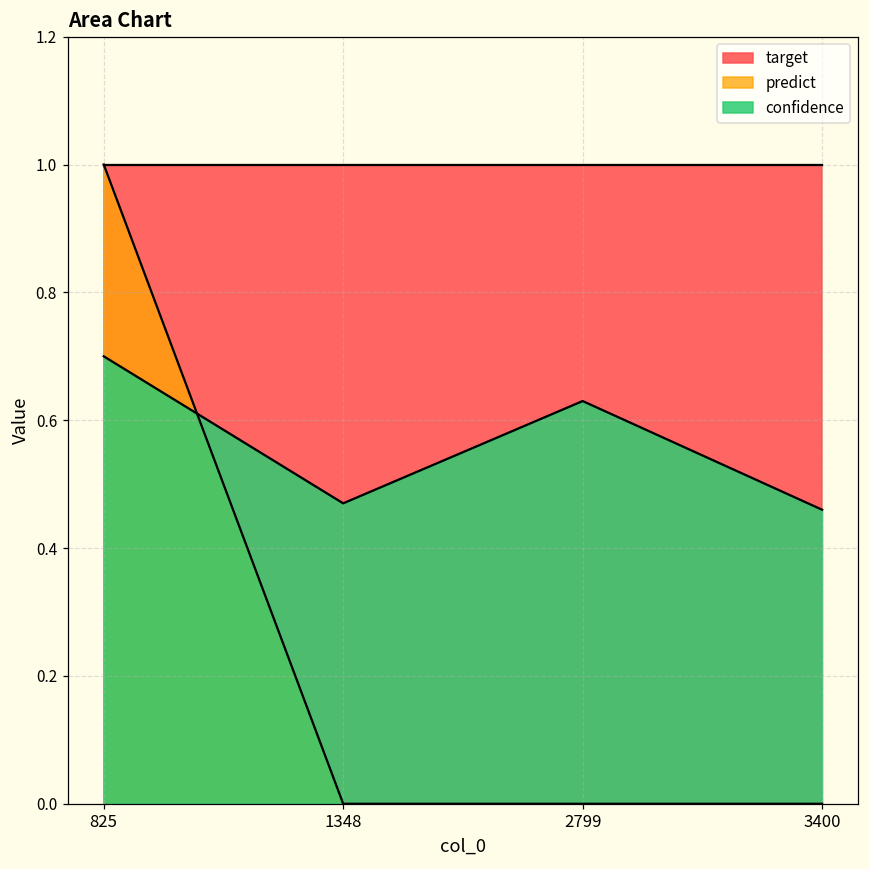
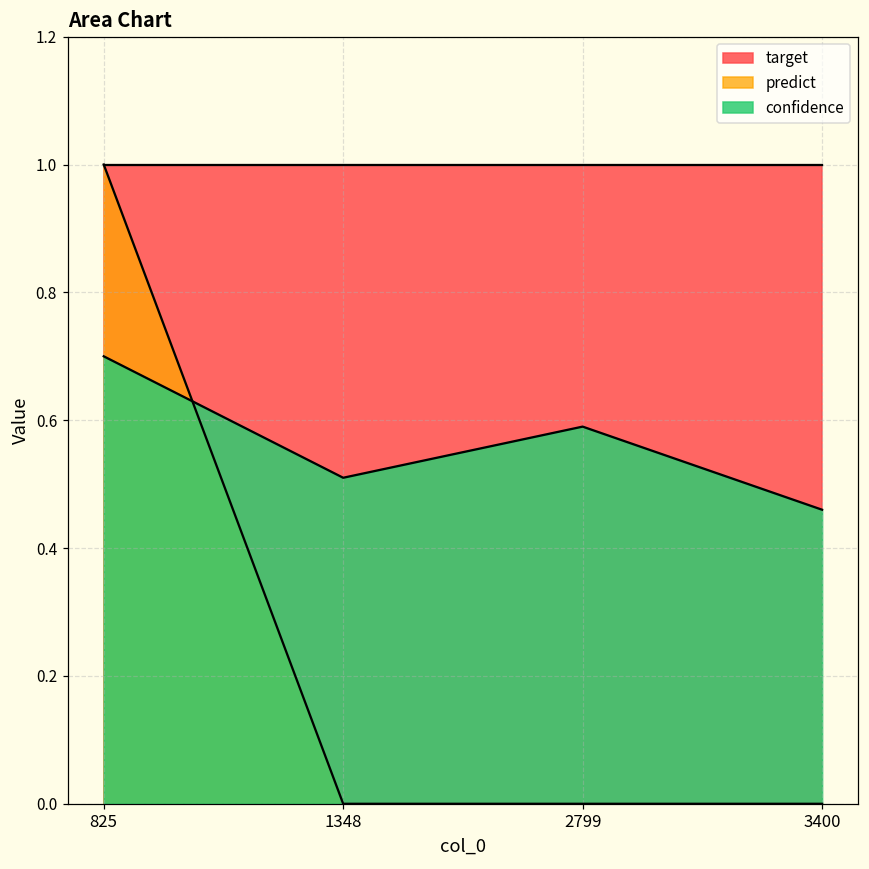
confidence, 1348: 0.47 -> 0.51
confidence, 2799: 0.63 -> 0.59
